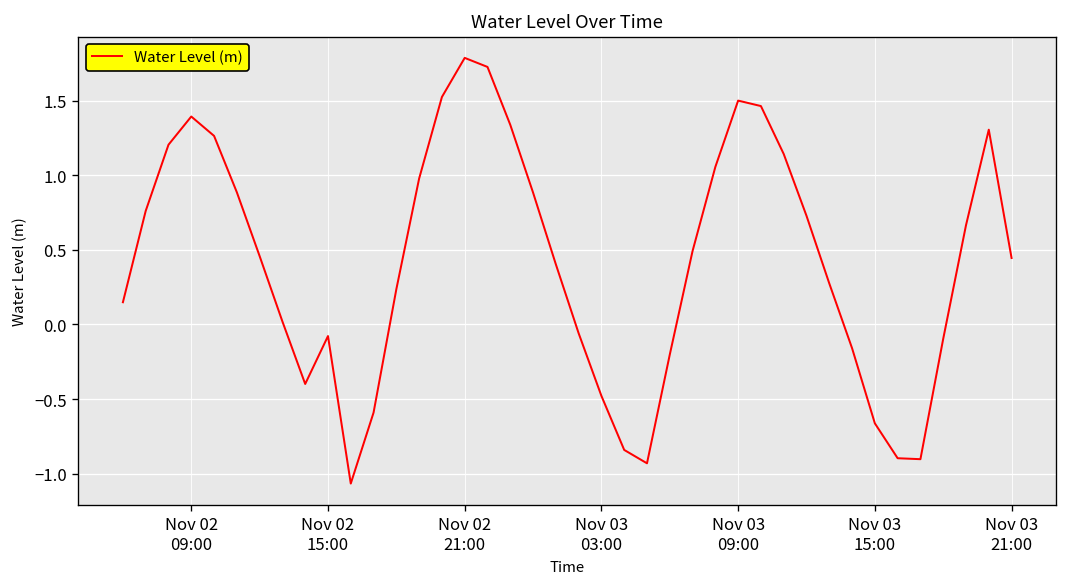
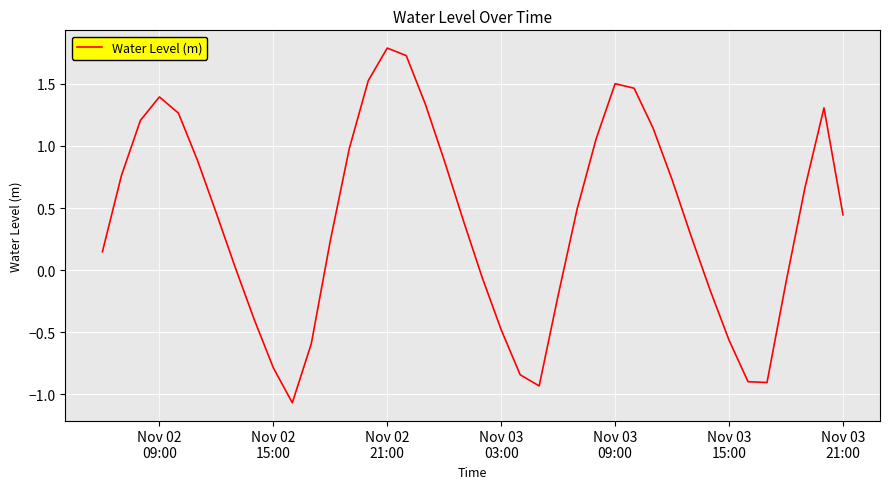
Nov 02 15:00: -0.08 -> -0.79
Nov 03 15:00: -0.66 -> -0.56
